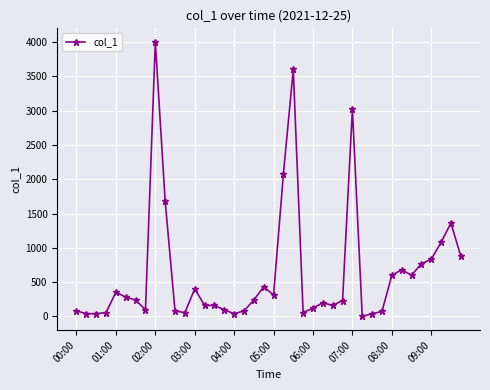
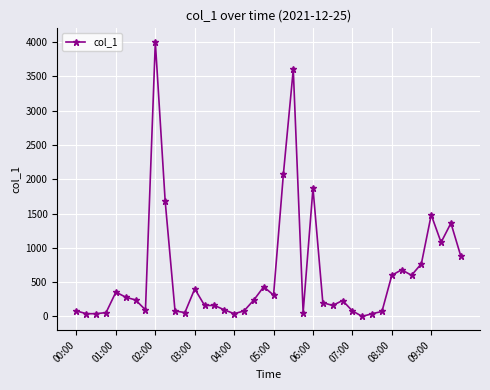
06:00: 100 -> 1900
07:00: 3000 -> 100
09:00: 800 -> 1500
